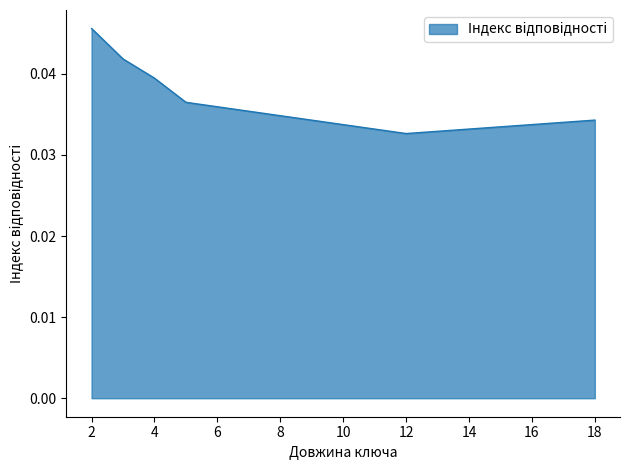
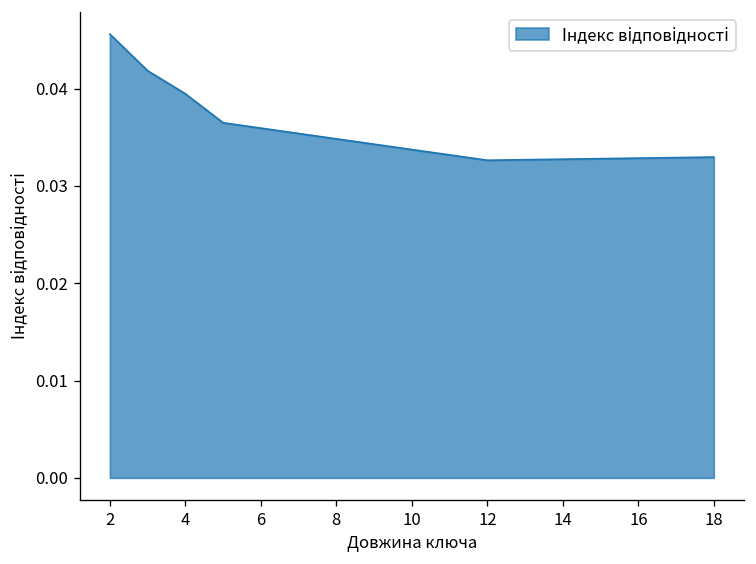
18: 0.034 -> 0.033
